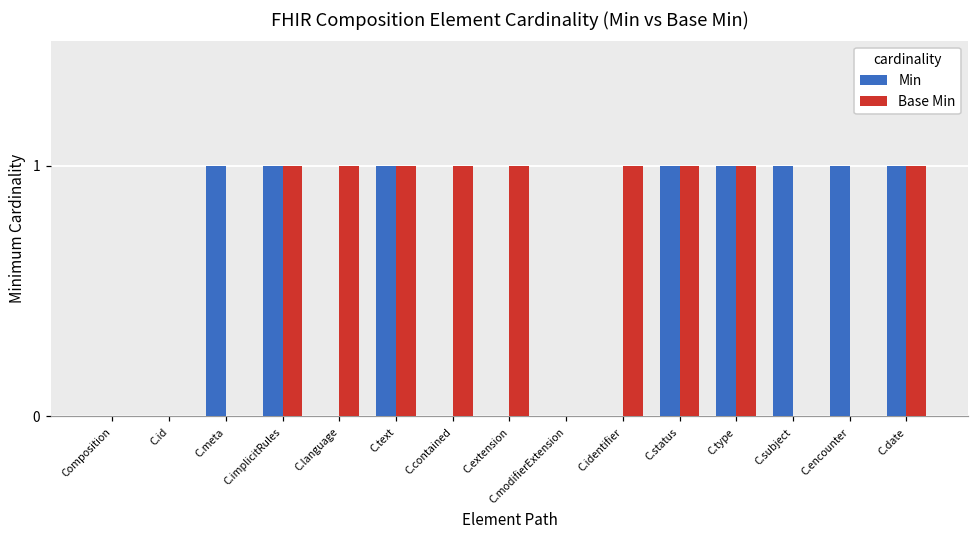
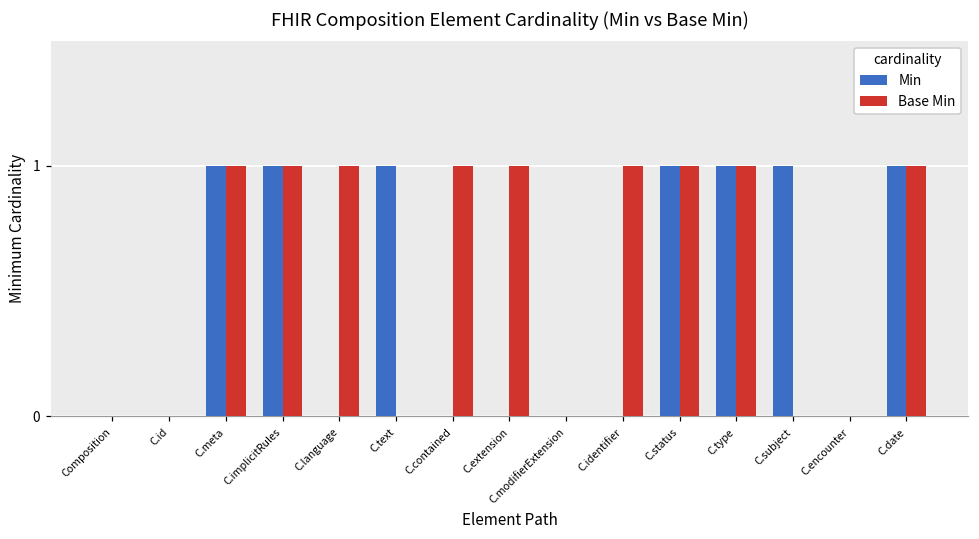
Base Min, C.meta: 0 -> 1
Base Min, C.text: 1 -> 0
Min, C.encounter: 1 -> 0
